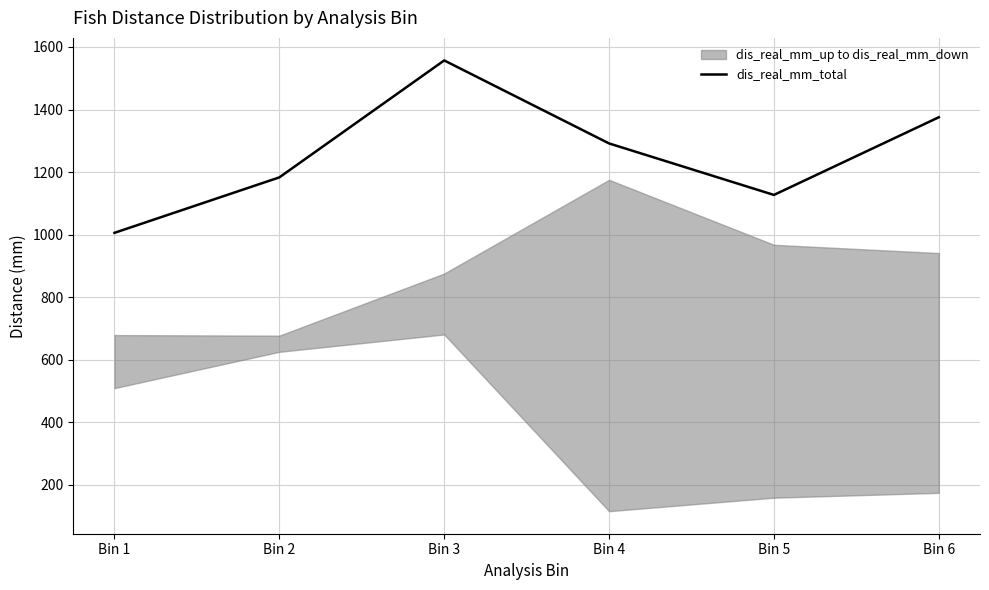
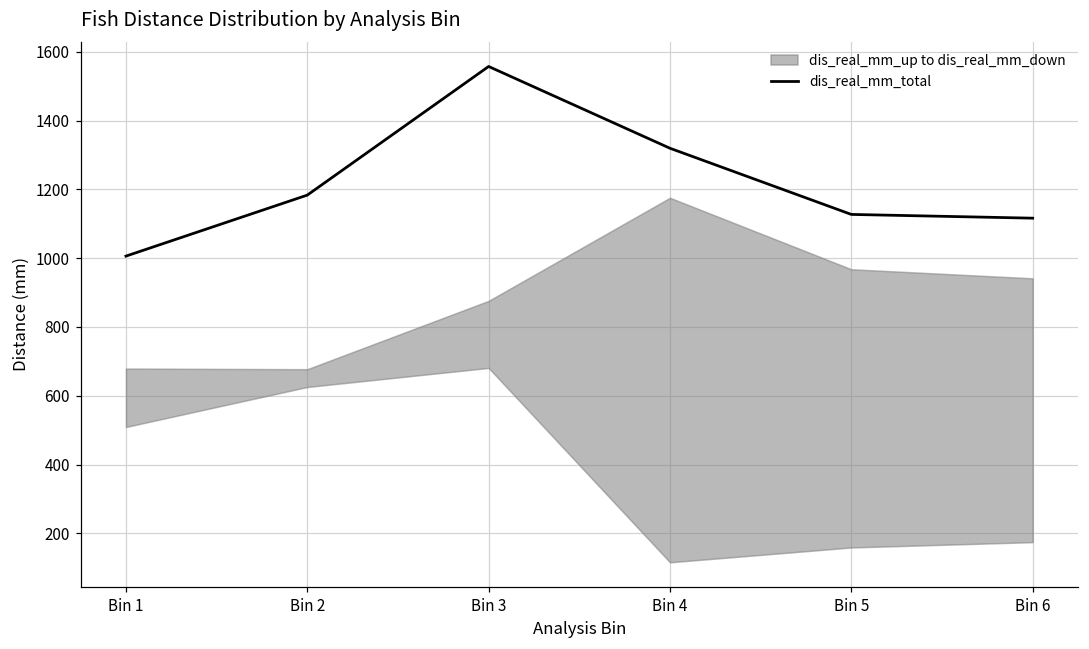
dis_real_mm_total, Bin 4: 1290 -> 1320
dis_real_mm_total, Bin 6: 1380 -> 1120
